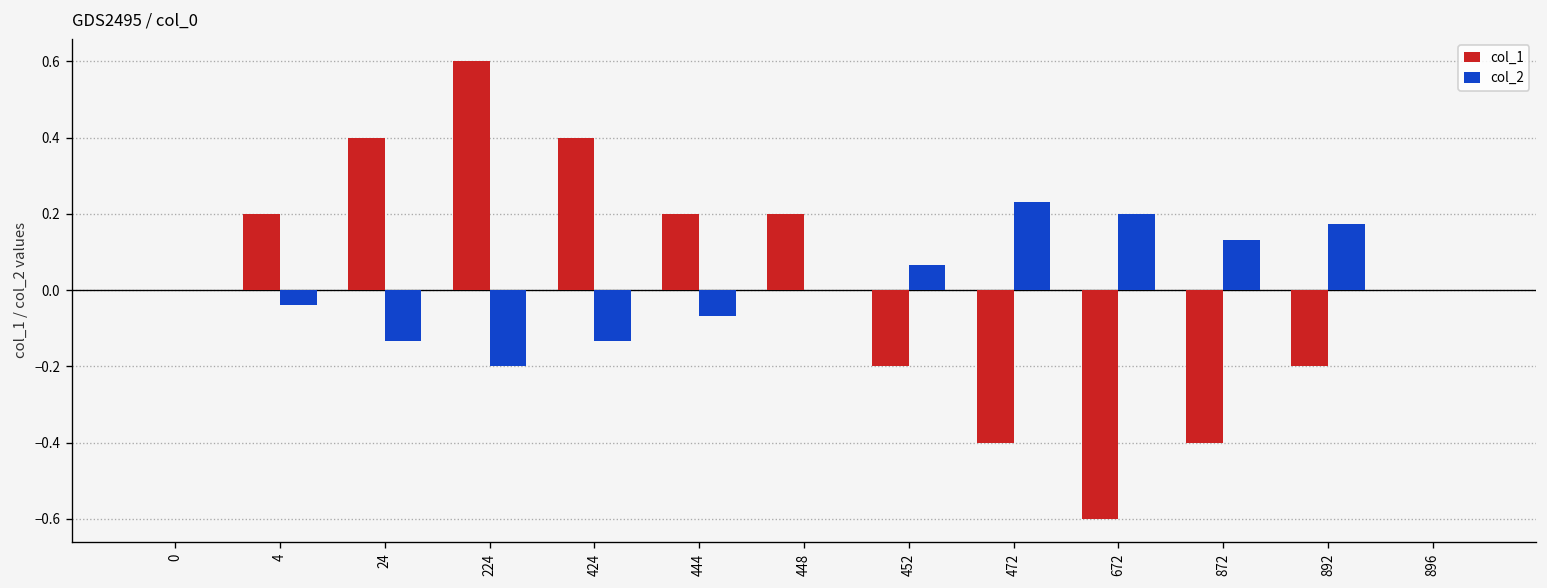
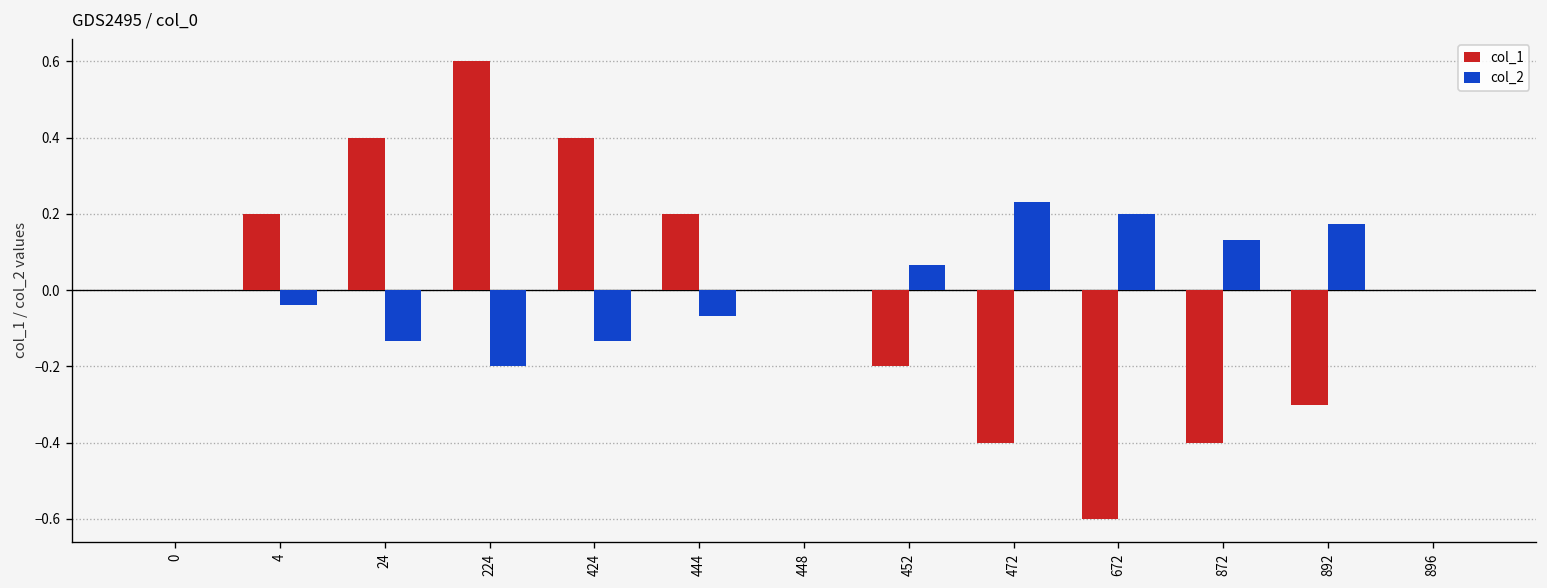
col_1, 448: 0.2 -> 0.0
col_1, 892: -0.2 -> -0.3
